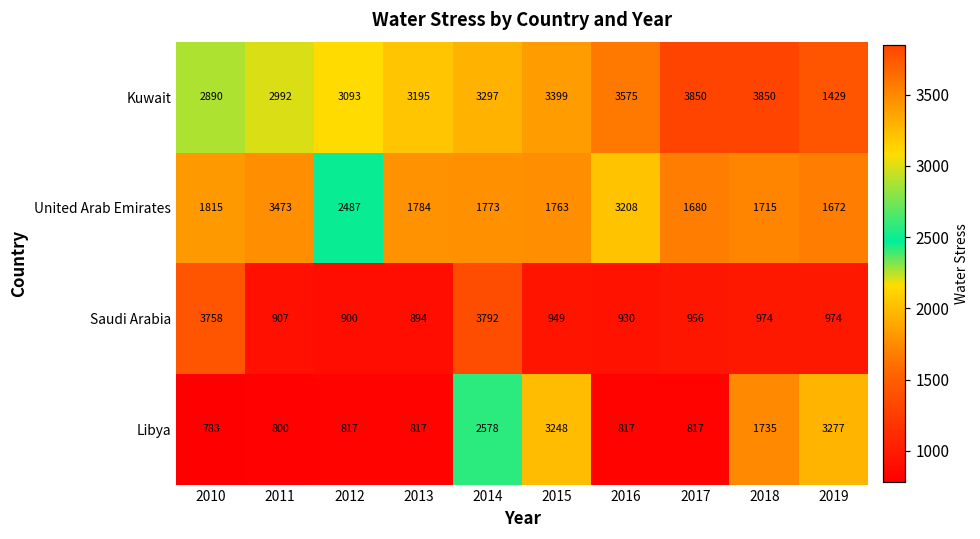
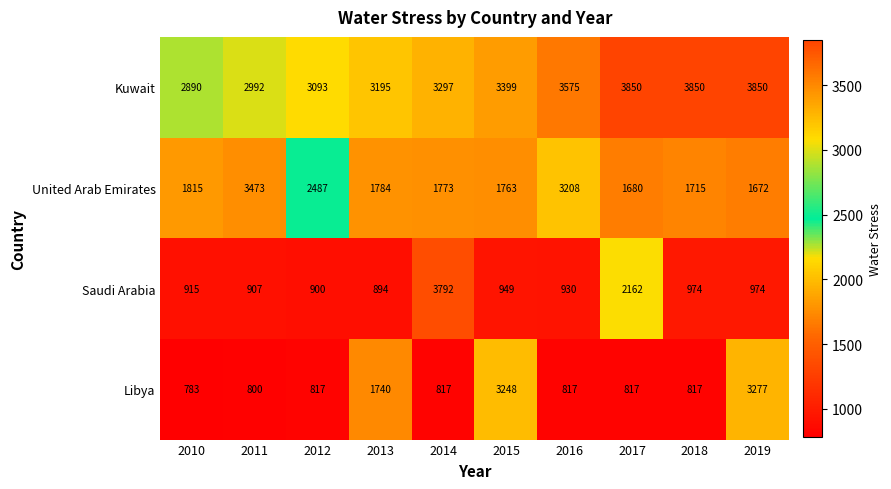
Kuwait, 2019: 1429 -> 3850
Saudi Arabia, 2010: 3758 -> 915
Saudi Arabia, 2017: 956 -> 2162
Libya, 2013: 817 -> 1740
Libya, 2014: 2578 -> 817
Libya, 2018: 1735 -> 817
